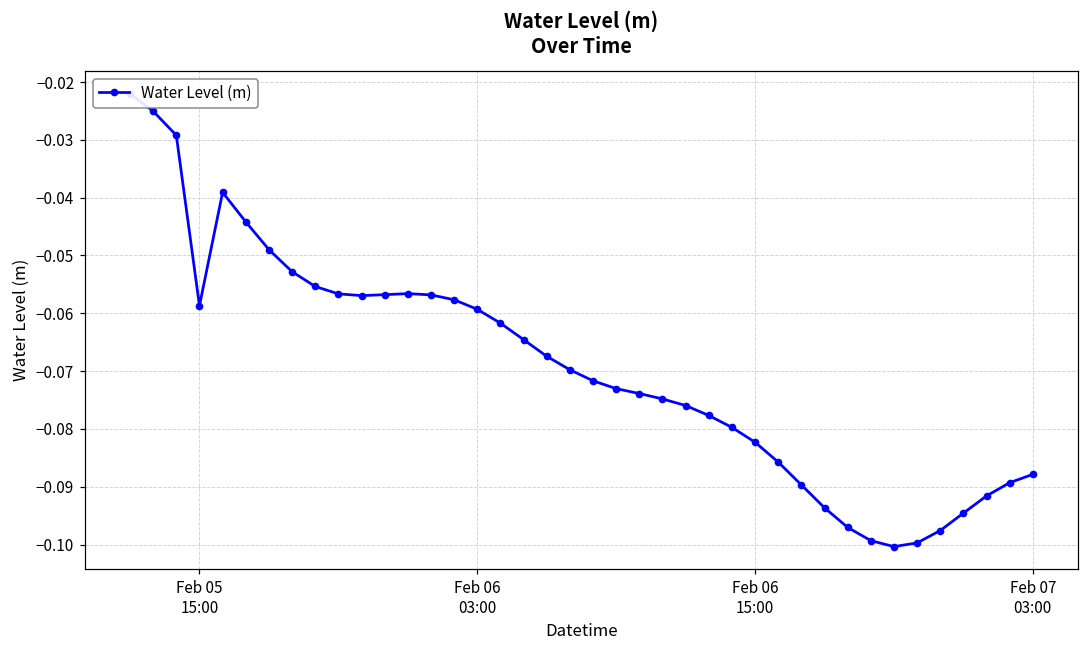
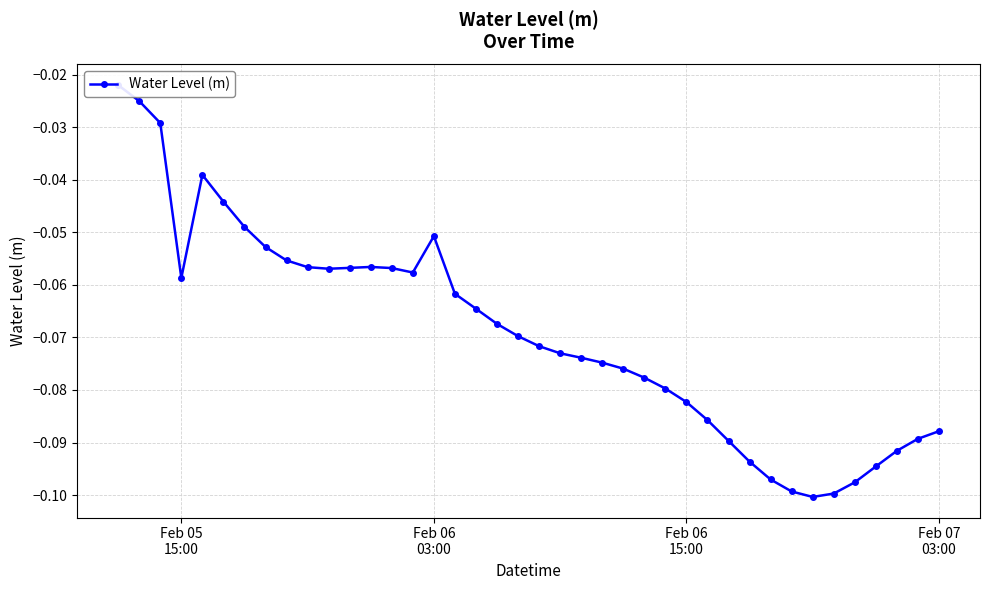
Feb 06 03:00: -0.059 -> -0.051
